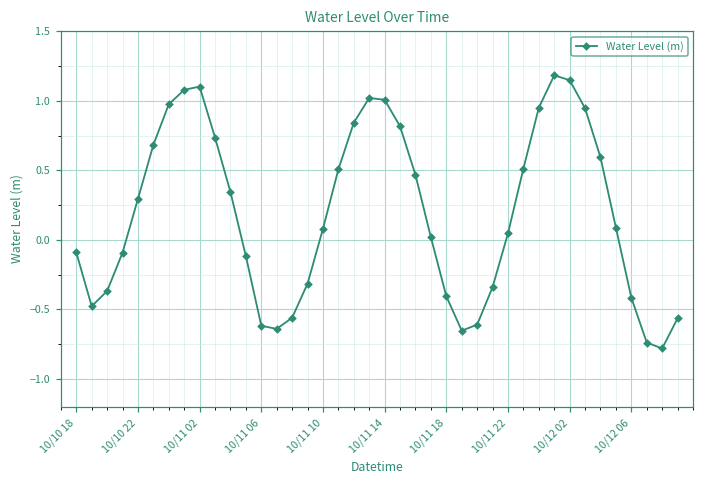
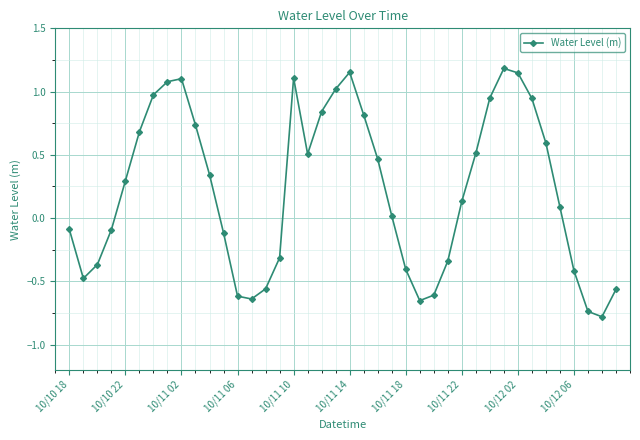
10/11 10: 0.08 -> 1.11
10/11 14: 1.01 -> 1.15
10/11 22: 0.05 -> 0.13
